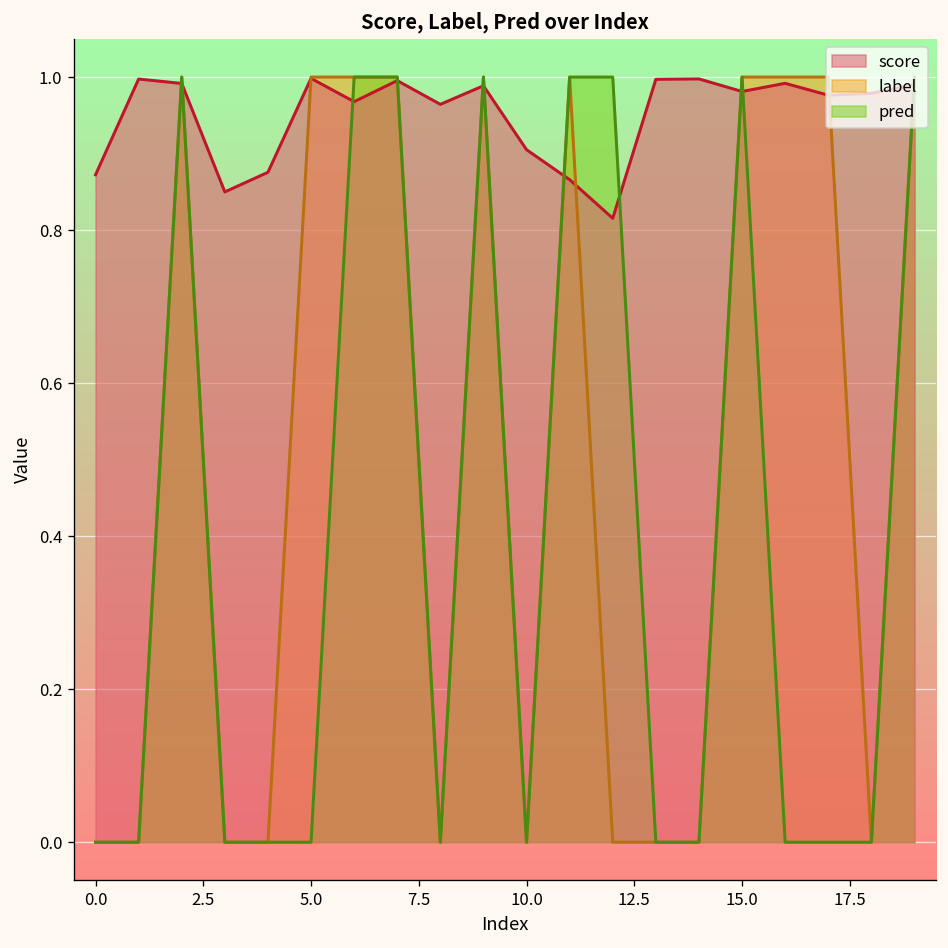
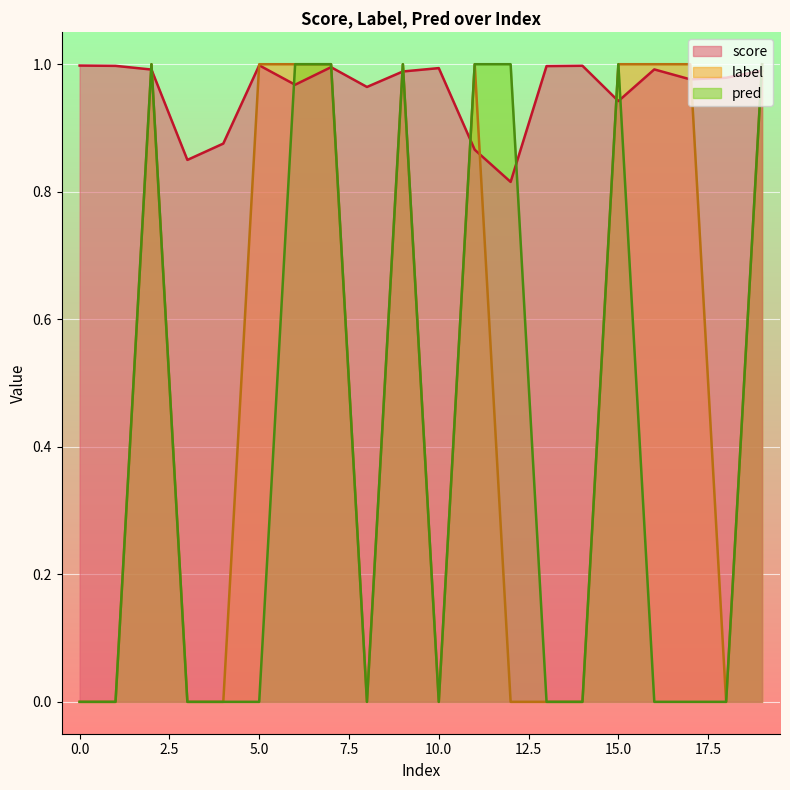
score, 0.0: 0.87 -> 1.00
score, 10.0: 0.91 -> 0.99
score, 15.0: 0.98 -> 0.94
